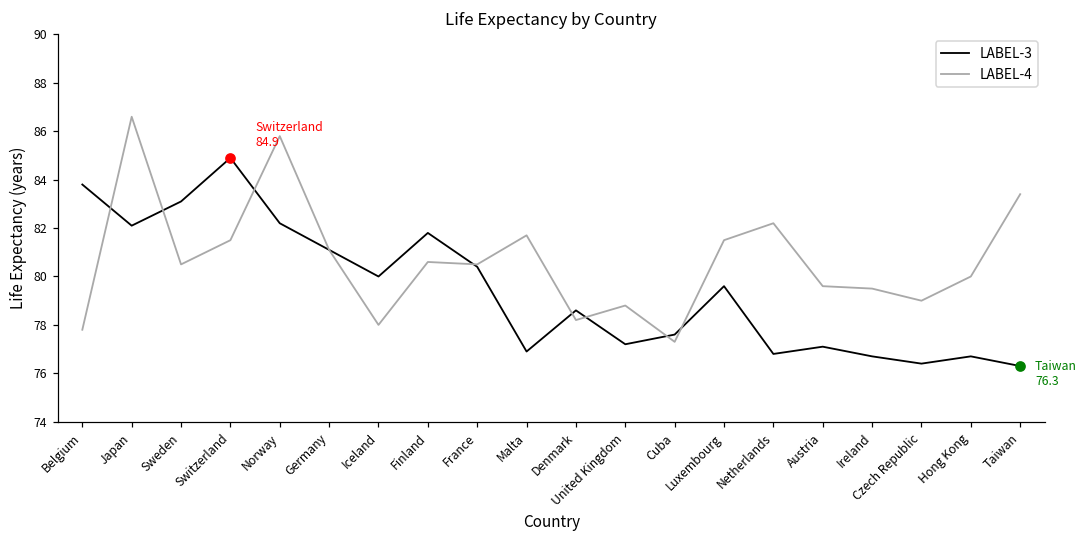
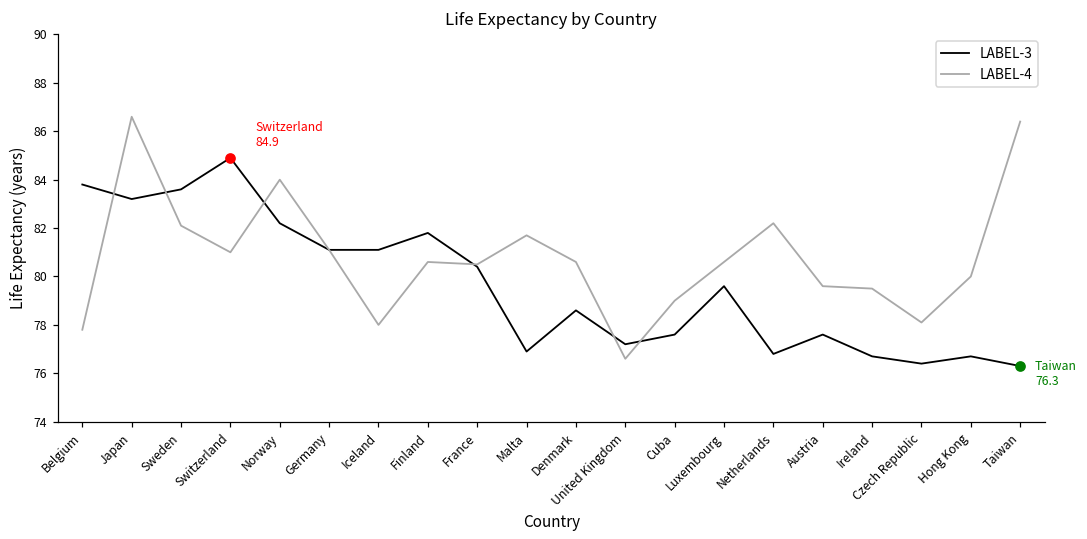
LABEL-3, Japan: 82.1 -> 83.2
LABEL-3, Sweden: 83.1 -> 83.6
LABEL-4, Sweden: 80.5 -> 82.1
LABEL-4, Switzerland: 81.5 -> 81.0
LABEL-4, Norway: 85.8 -> 84.0
LABEL-3, Iceland: 80.0 -> 81.1
LABEL-4, Denmark: 78.2 -> 80.6
LABEL-4, United Kingdom: 78.8 -> 76.6
LABEL-4, Cuba: 77.3 -> 79.0
LABEL-4, Luxembourg: 81.5 -> 80.6
LABEL-3, Austria: 77.1 -> 77.6
LABEL-4, Czech Republic: 79.0 -> 78.1
LABEL-4, Taiwan: 83.4 -> 86.4
